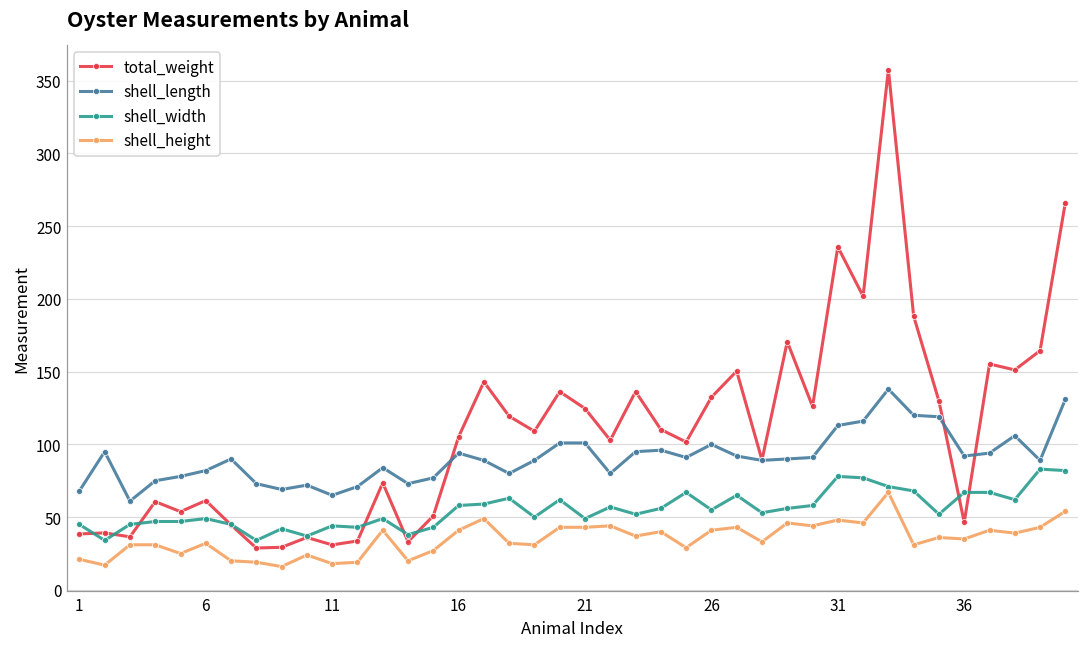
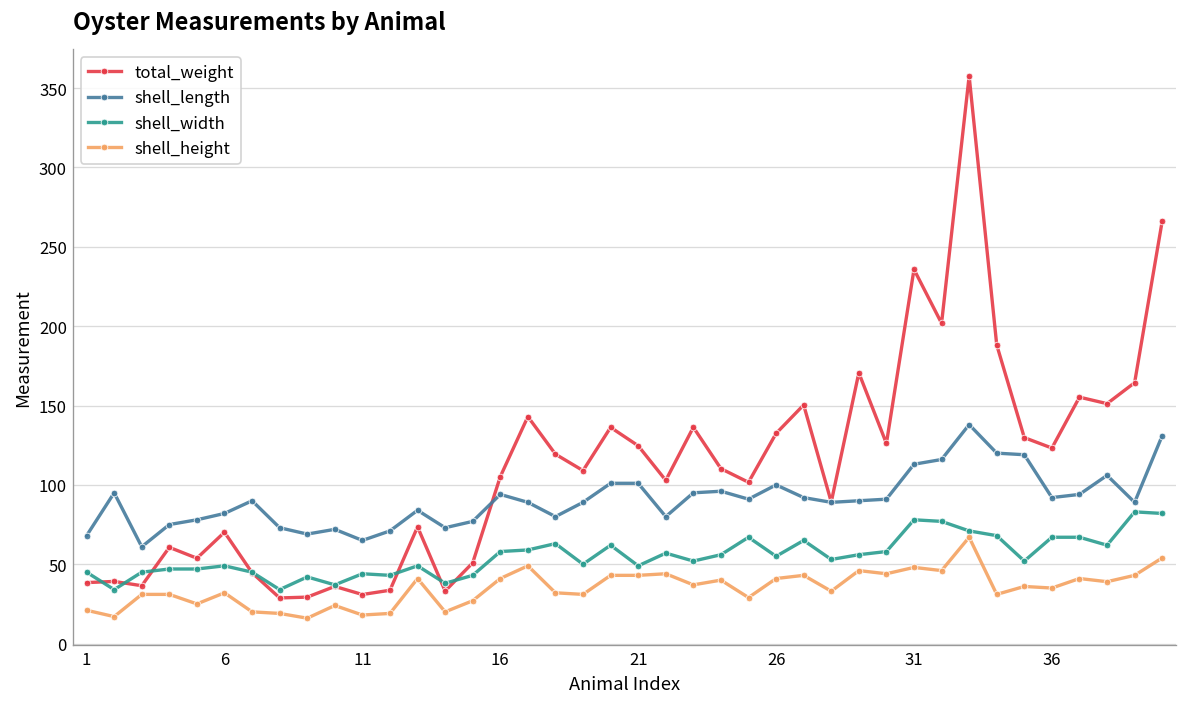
total_weight, 6: 61 -> 70
total_weight, 36: 46 -> 123
